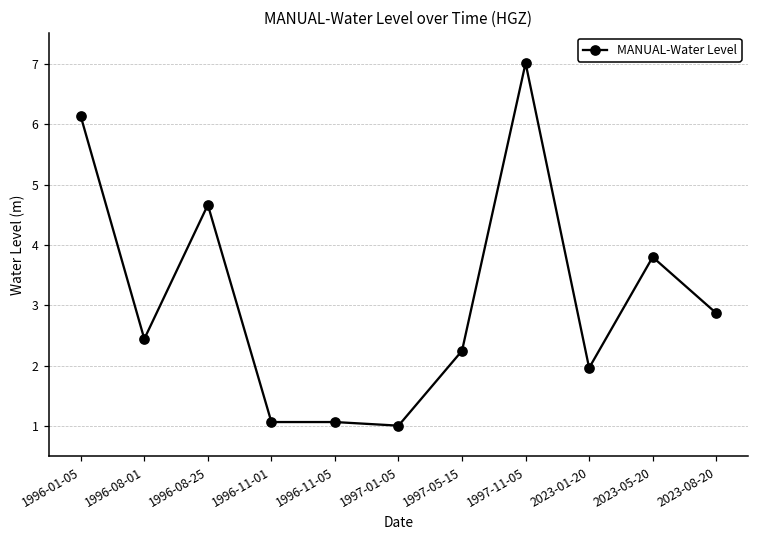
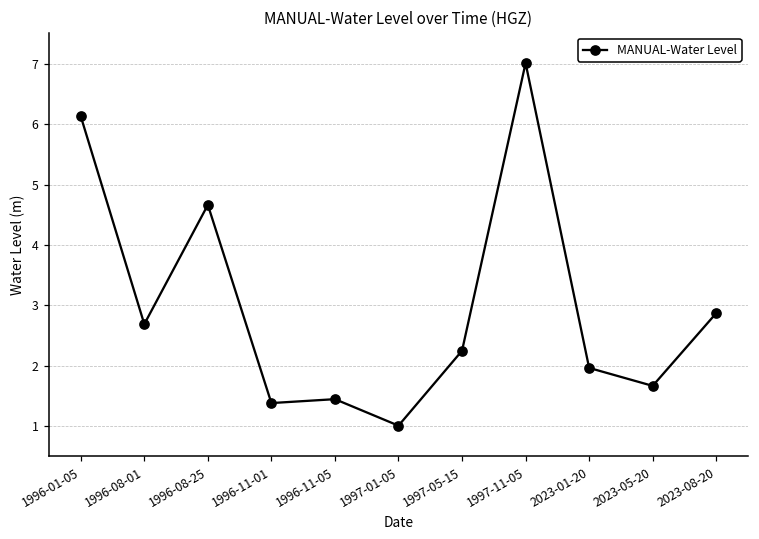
1996-08-01: 2.4 -> 2.7
1996-11-01: 1.1 -> 1.4
1996-11-05: 1.1 -> 1.4
2023-05-20: 3.8 -> 1.7
